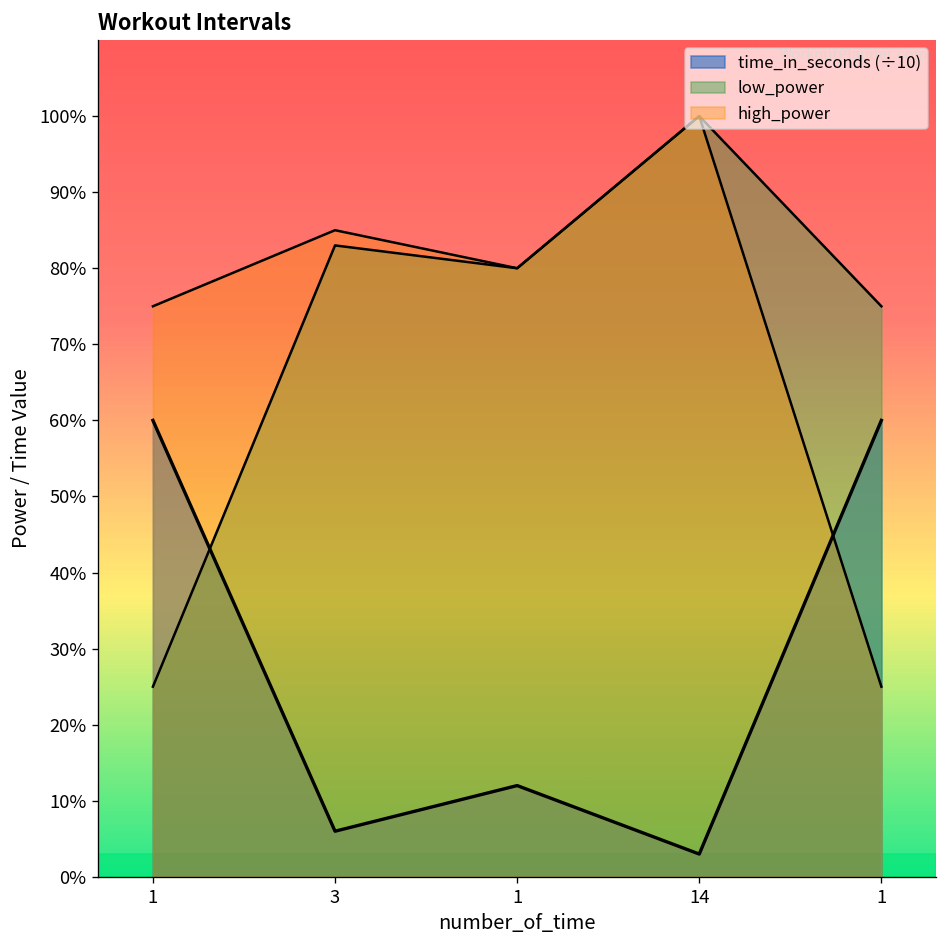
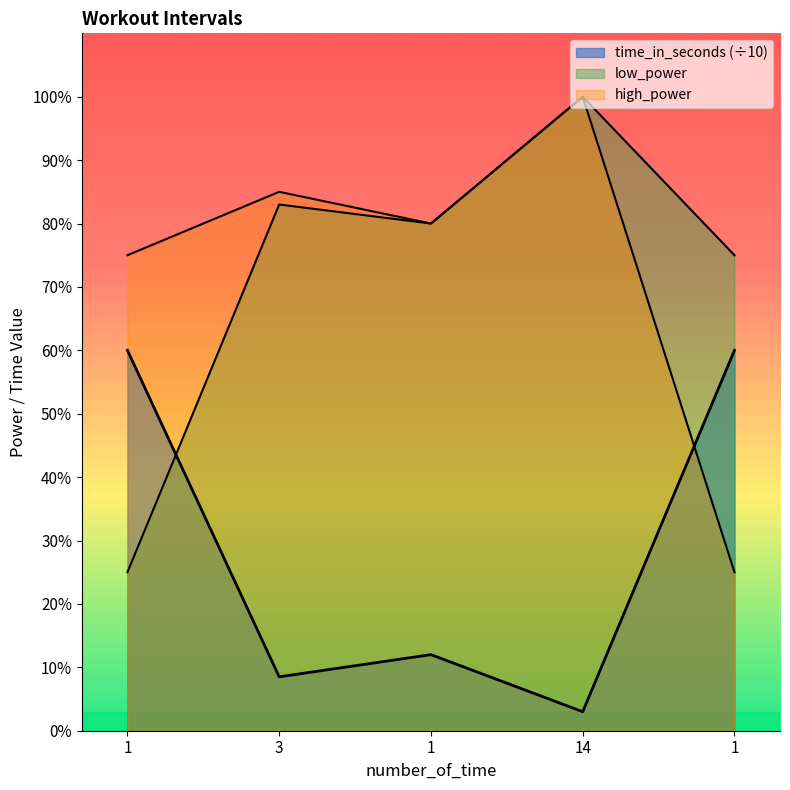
time_in_seconds (÷10), 3: 6% -> 9%
